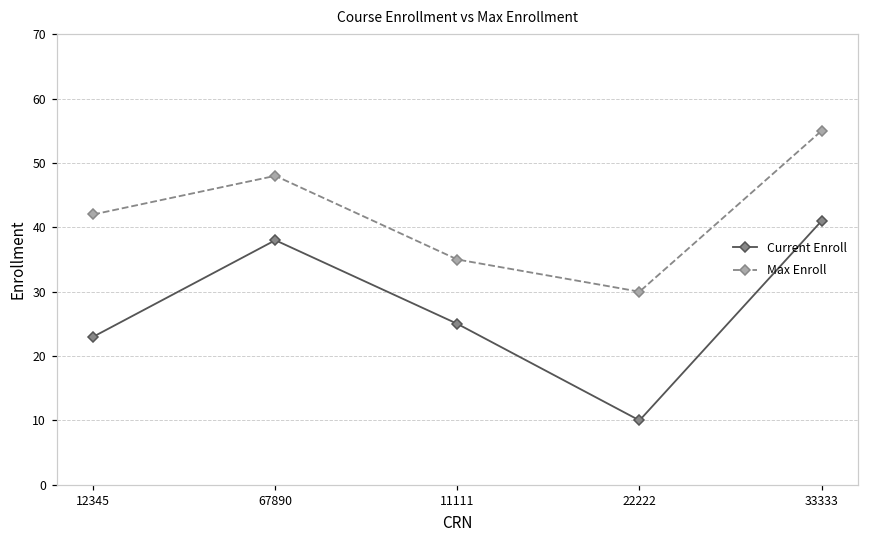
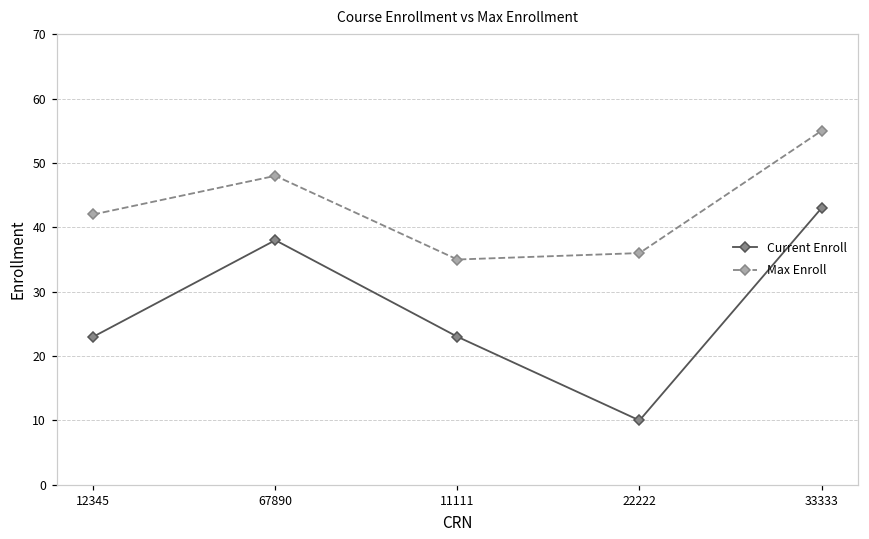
Current Enroll, 11111: 25 -> 23
Max Enroll, 22222: 30 -> 36
Current Enroll, 33333: 41 -> 43
